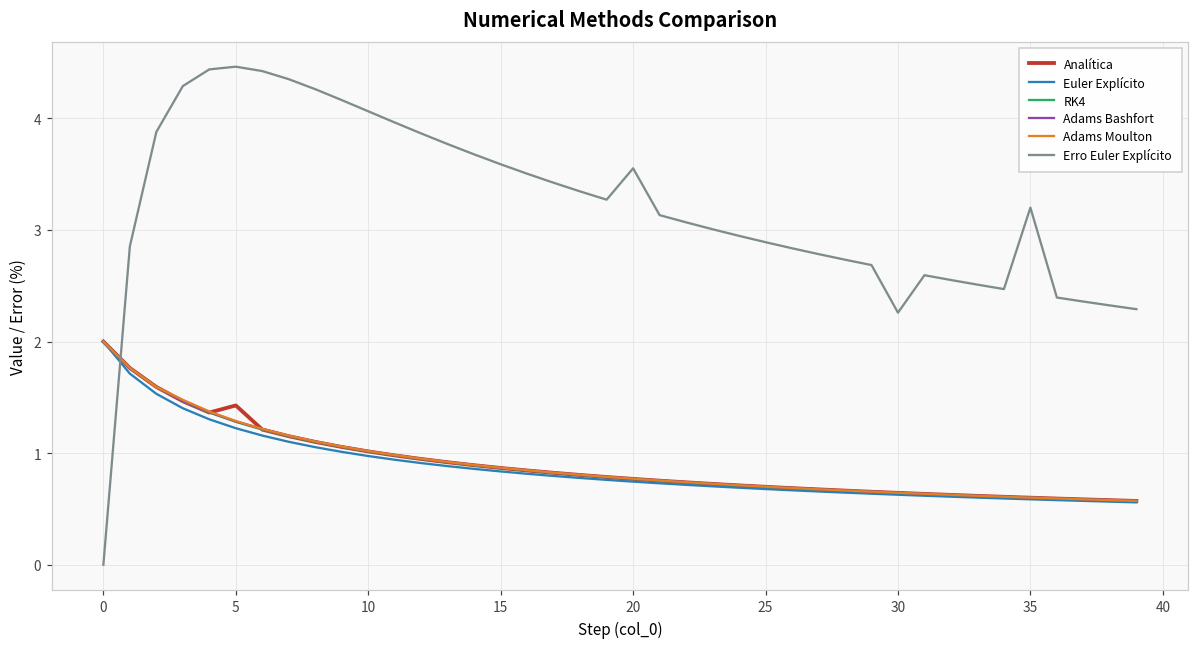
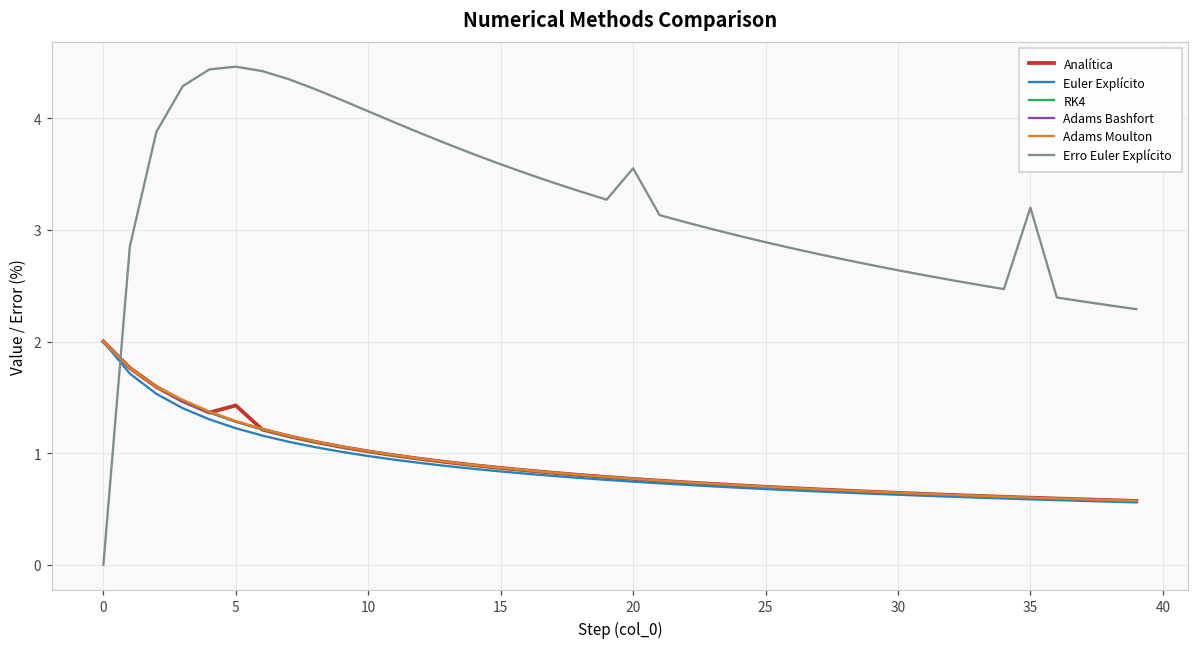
Erro Euler Explícito, 30: 2.26 -> 2.64
